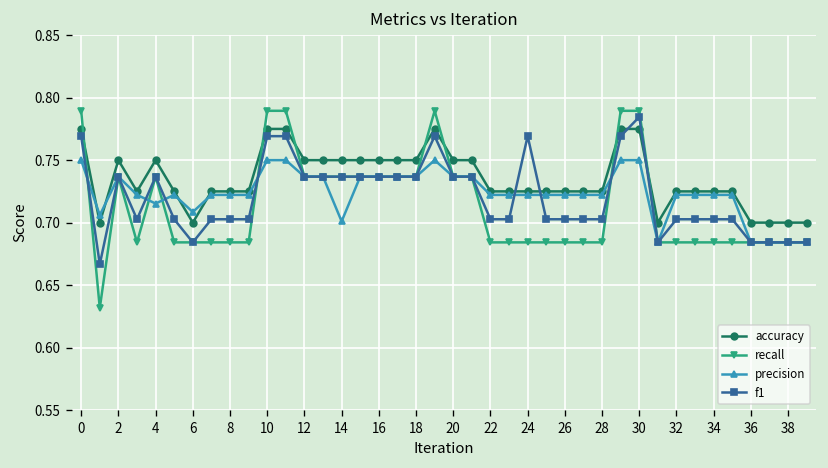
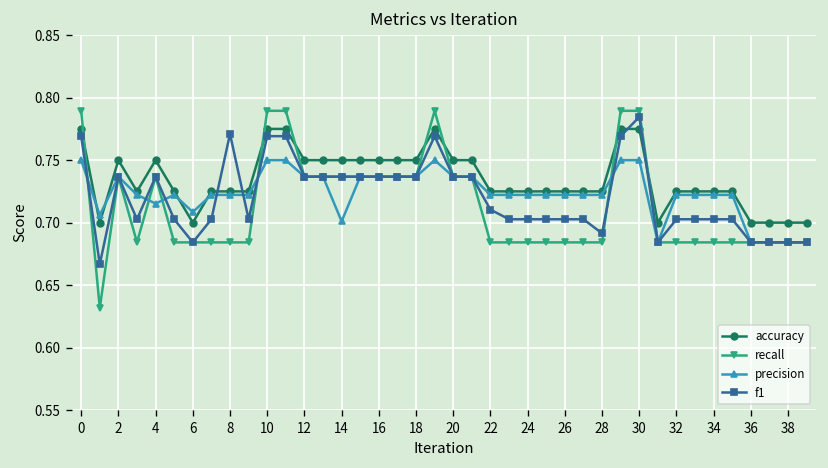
f1, 8: 0.703 -> 0.771
f1, 22: 0.703 -> 0.710
f1, 24: 0.769 -> 0.703
f1, 28: 0.703 -> 0.691
